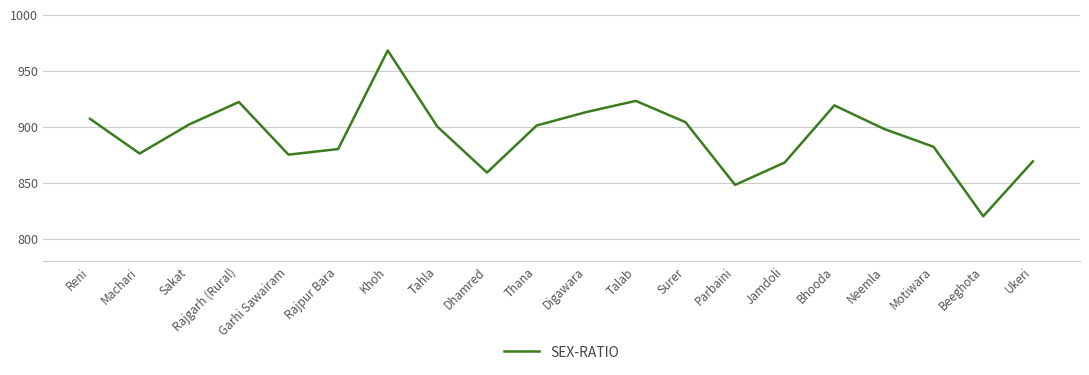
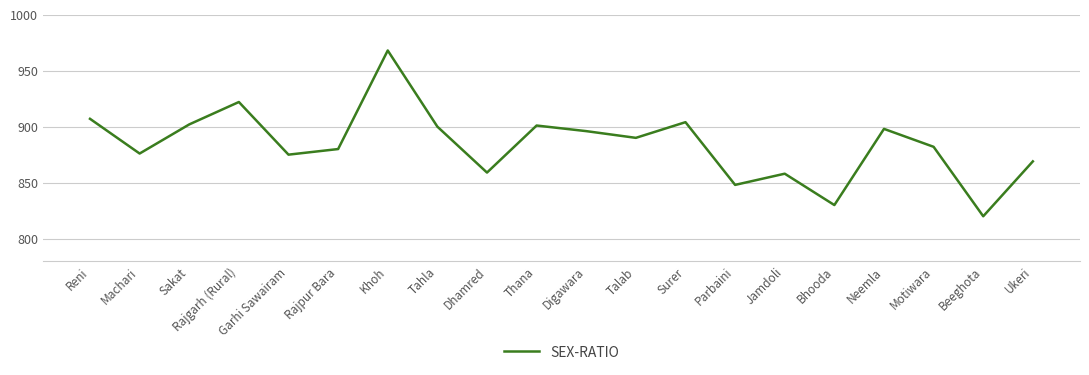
Digawara: 913 -> 896
Talab: 923 -> 890
Jamdoli: 868 -> 858
Bhooda: 919 -> 830
